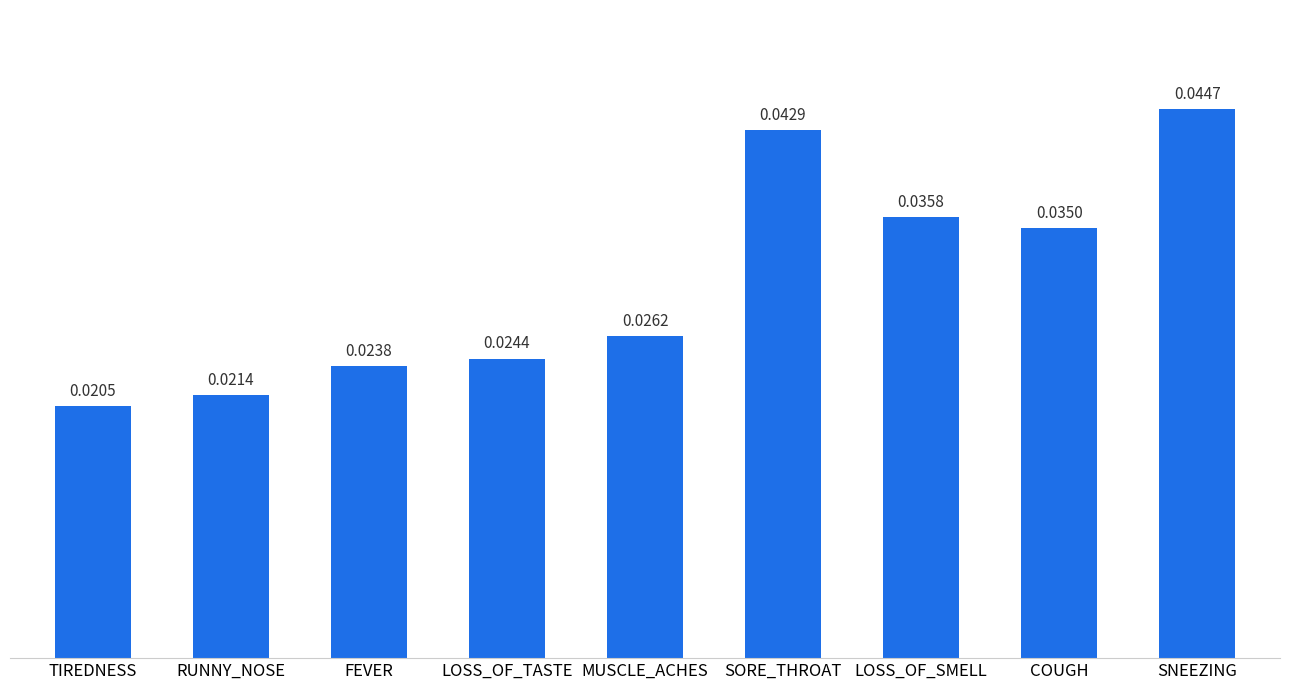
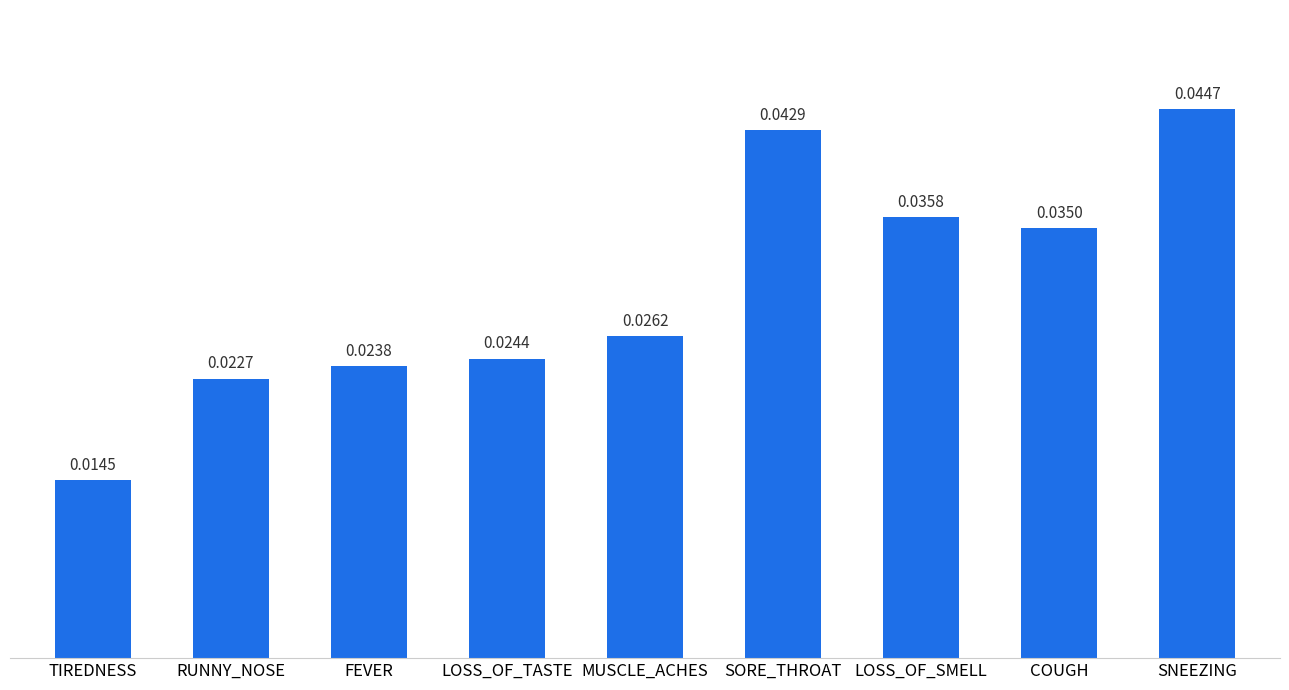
TIREDNESS: 0.0205 -> 0.0145
RUNNY_NOSE: 0.0214 -> 0.0227
